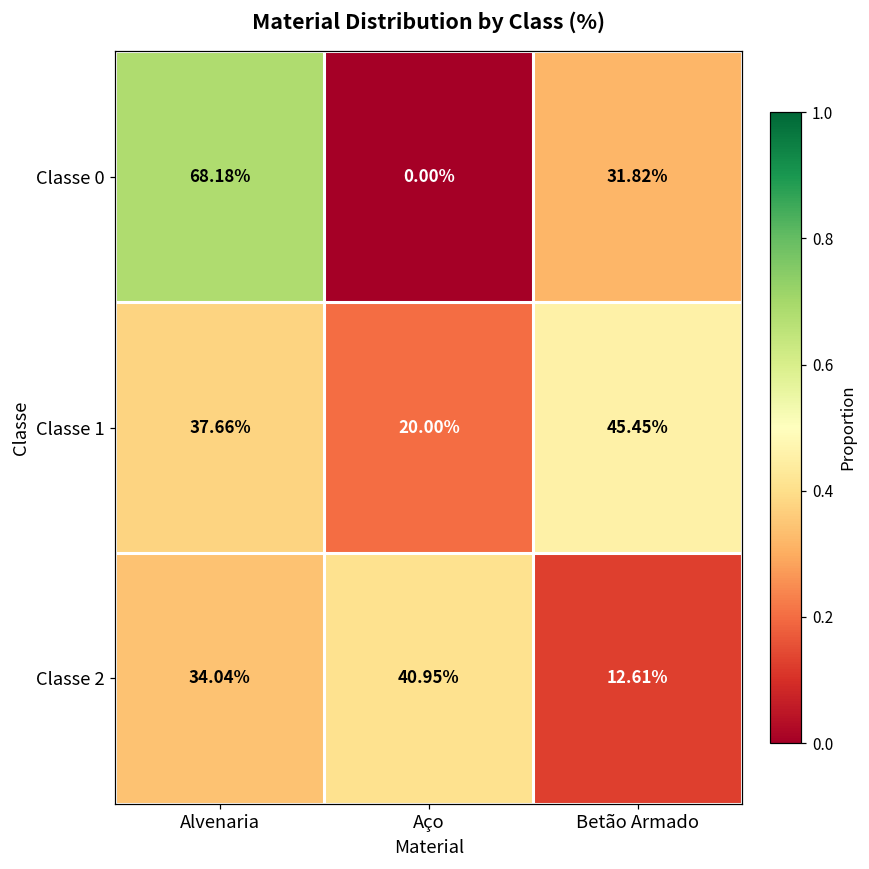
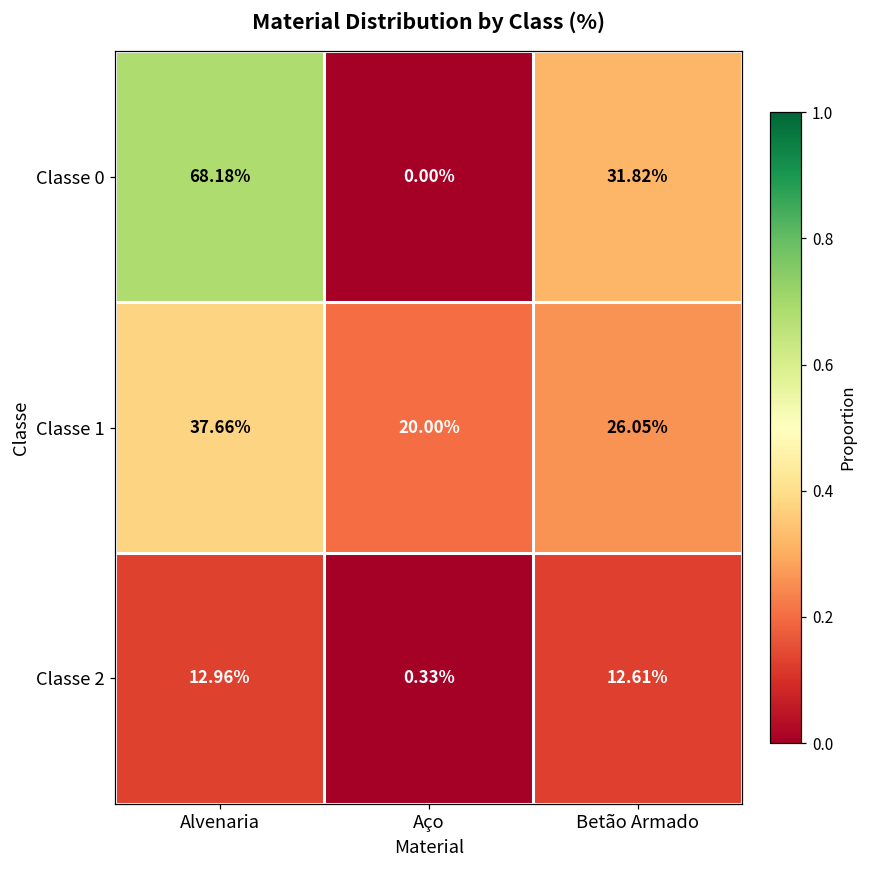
Classe 1, Betão Armado: 45.45% -> 26.05%
Classe 2, Alvenaria: 34.04% -> 12.96%
Classe 2, Aço: 40.95% -> 0.33%
